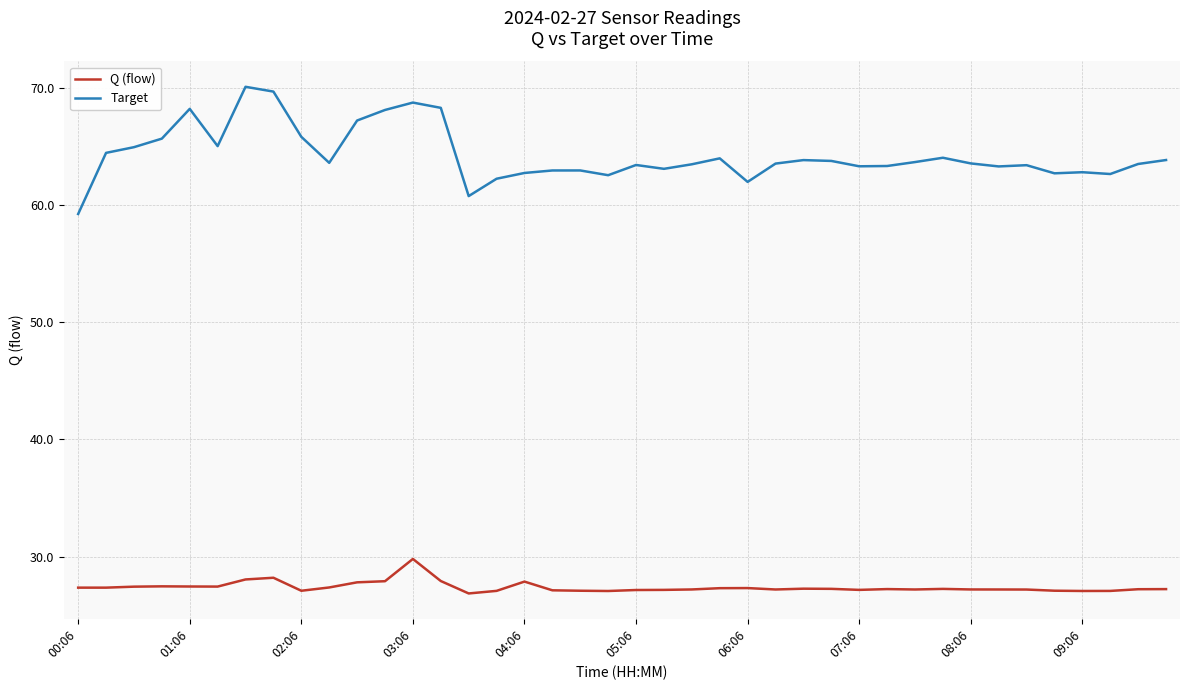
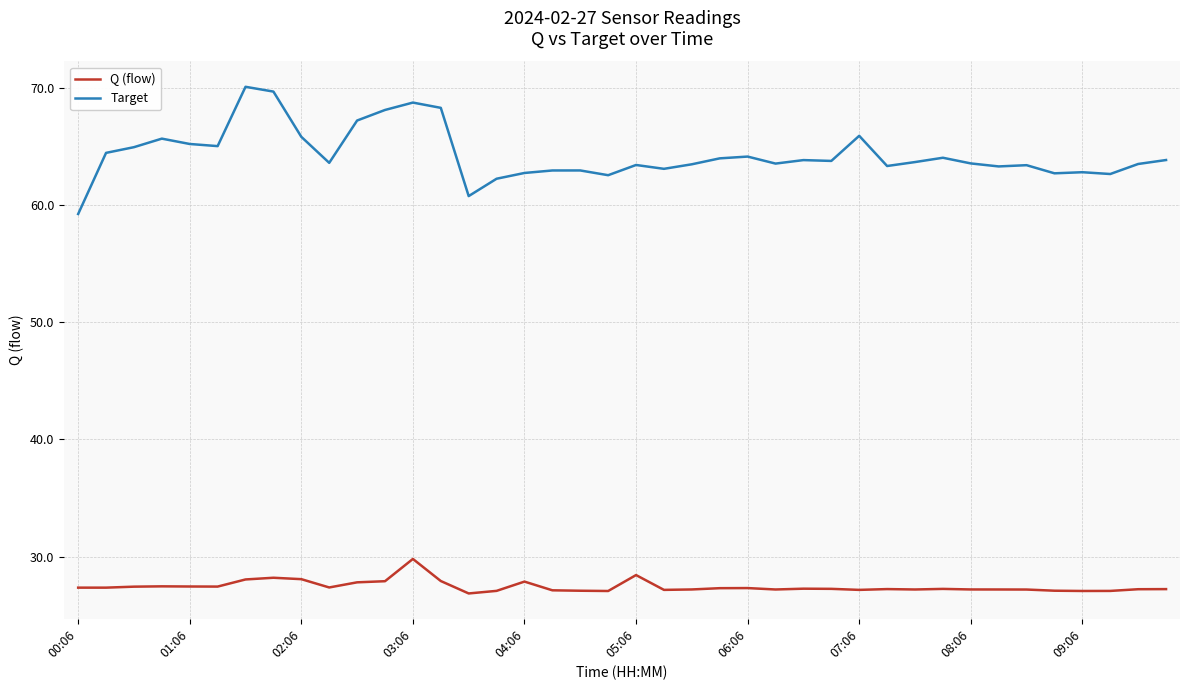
Target, 01:06: 68.2 -> 65.2
Q (flow), 02:06: 27.1 -> 28.1
Q (flow), 05:06: 27.1 -> 28.4
Target, 06:06: 62.0 -> 64.1
Target, 07:06: 63.3 -> 65.9
